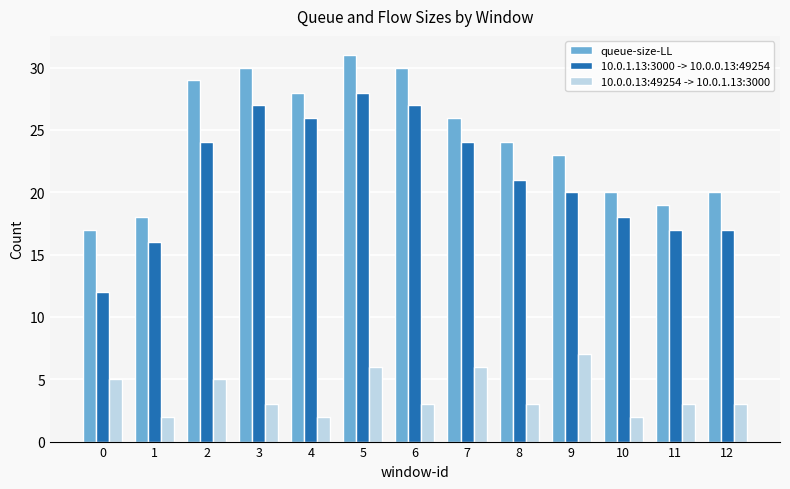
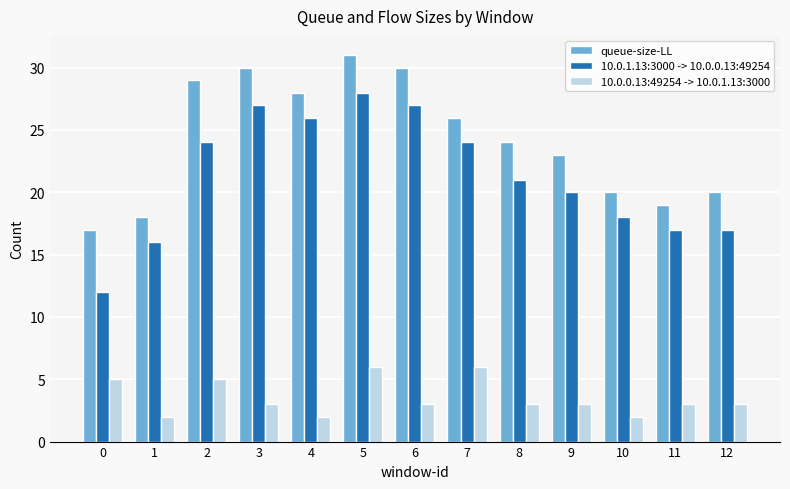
10.0.0.13:49254 -> 10.0.1.13:3000, 9: 7 -> 3
